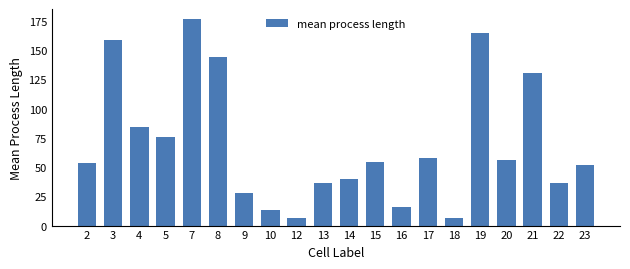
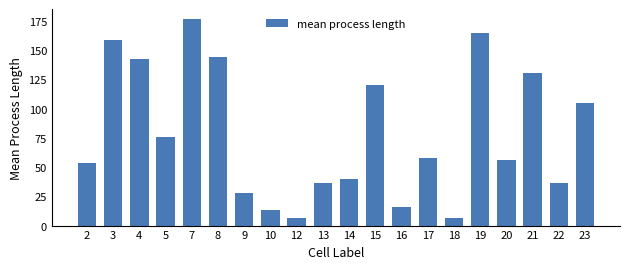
4: 84 -> 142
15: 54 -> 120
23: 52 -> 105
